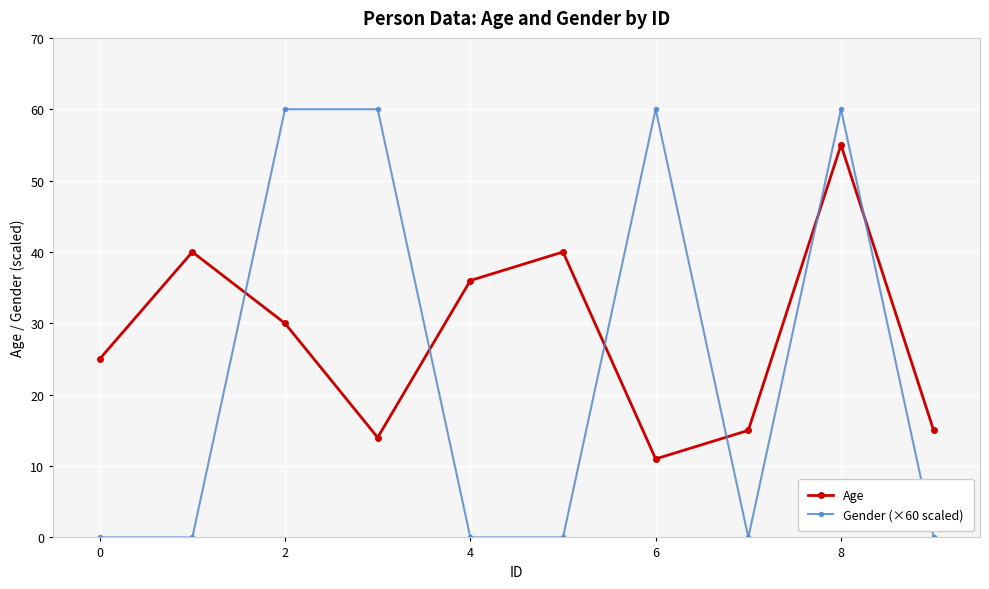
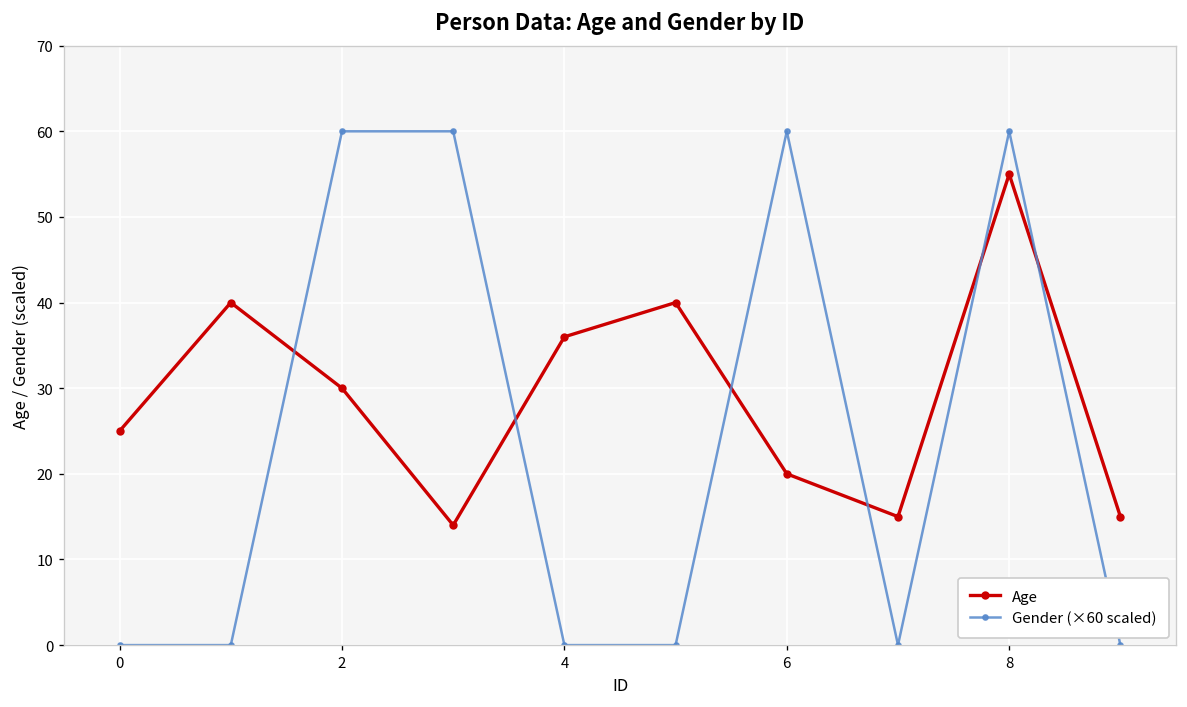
Age, 6: 11 -> 20
